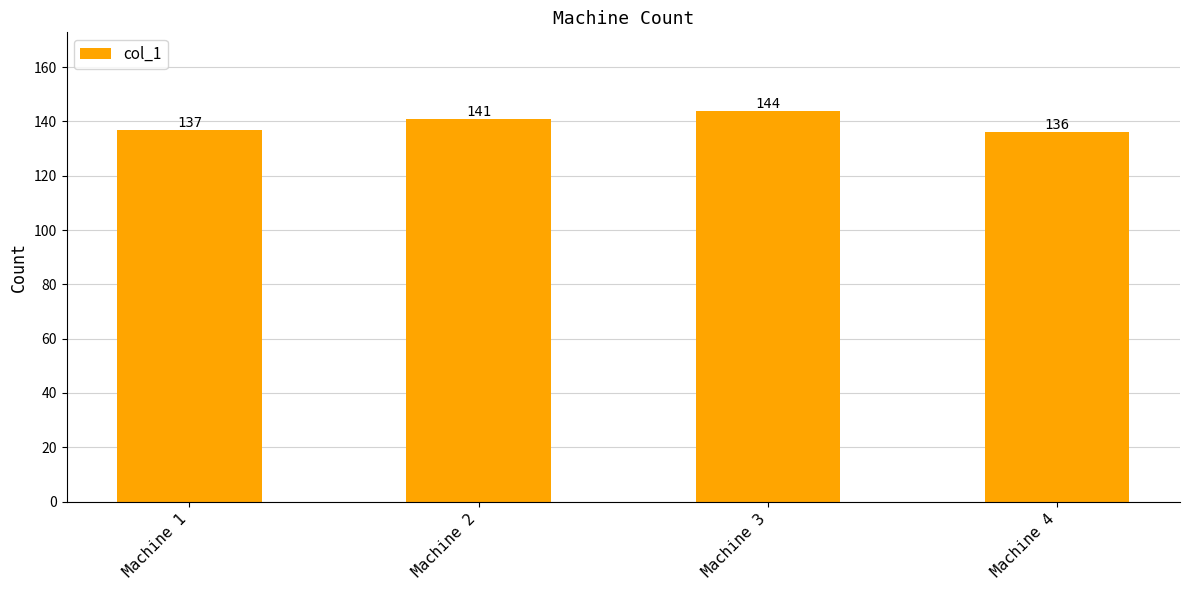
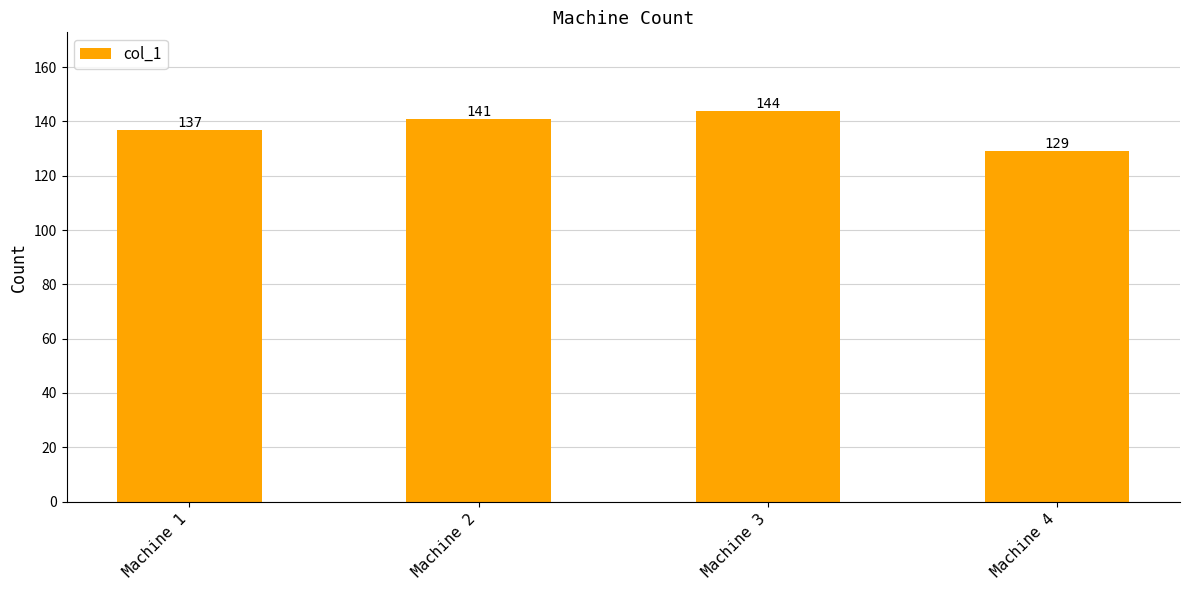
Machine 4: 136 -> 129
